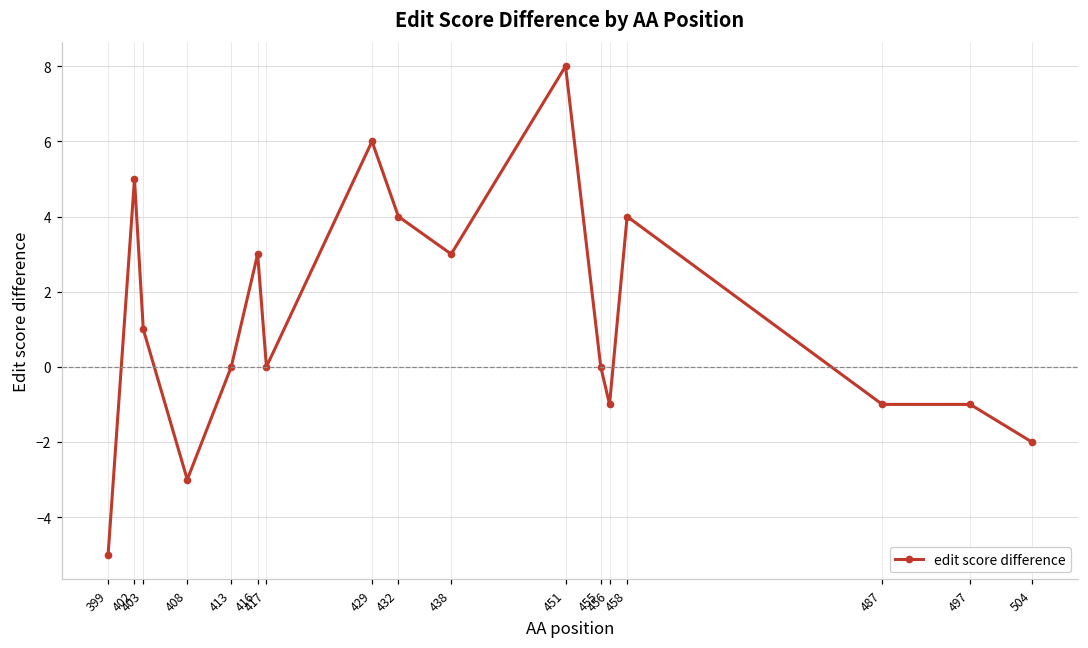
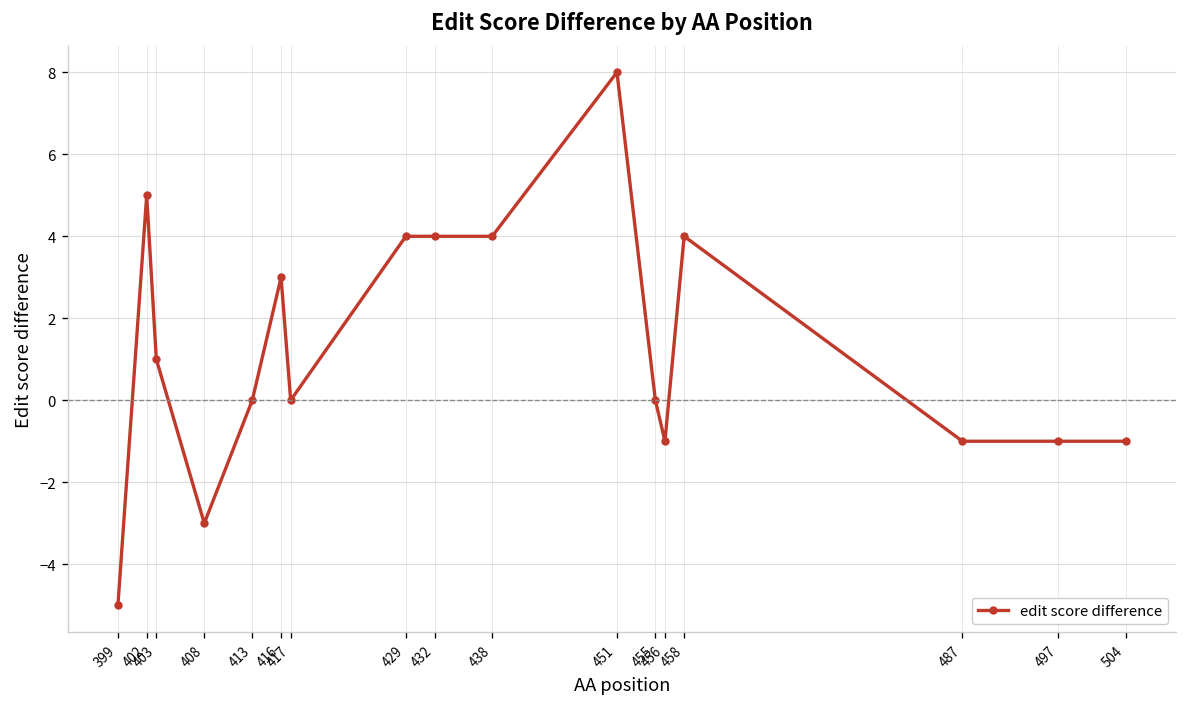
429: 6 -> 4
438: 3 -> 4
504: -2 -> -1
